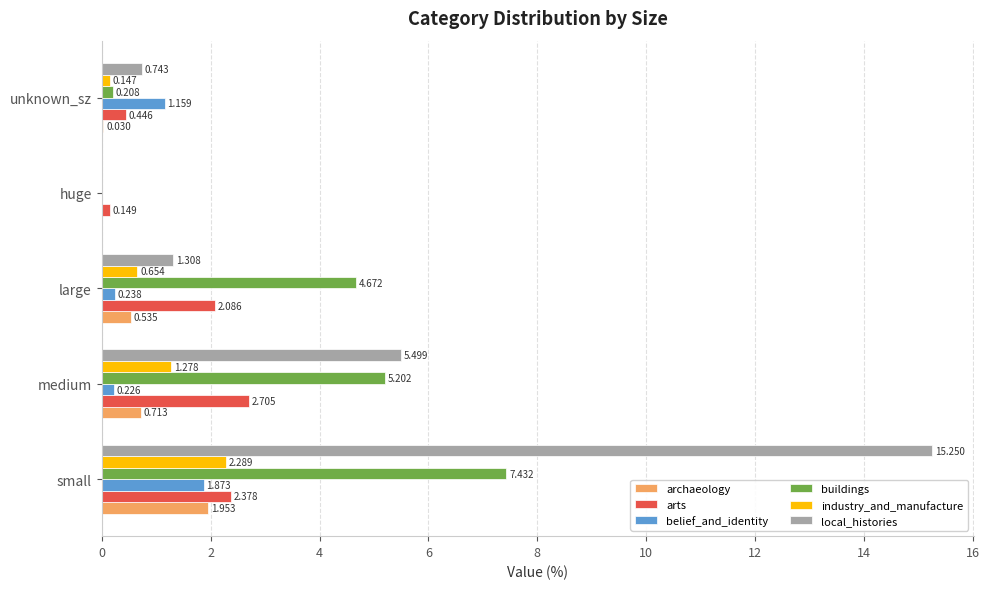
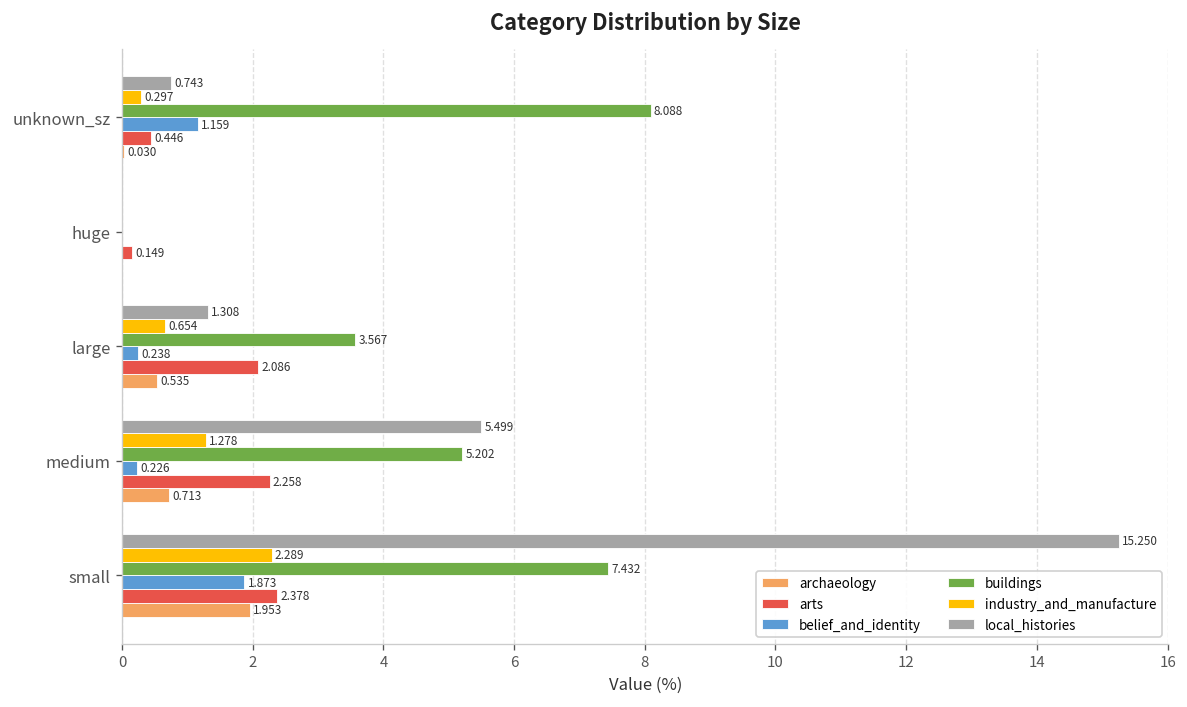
industry_and_manufacture, unknown_sz: 0.147 -> 0.297
buildings, unknown_sz: 0.208 -> 8.088
buildings, large: 4.672 -> 3.567
arts, medium: 2.705 -> 2.258
